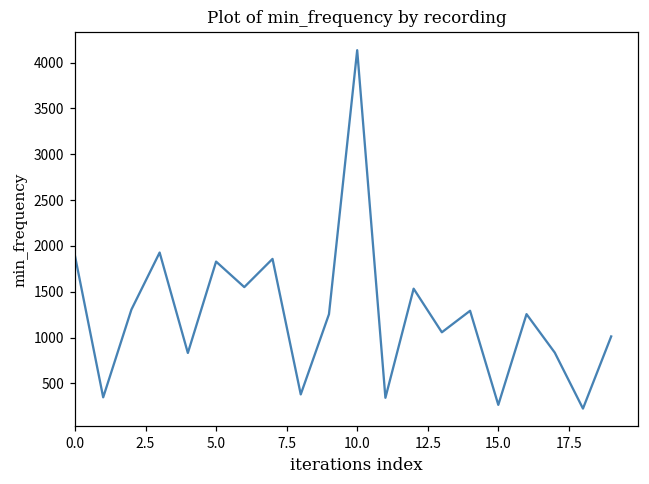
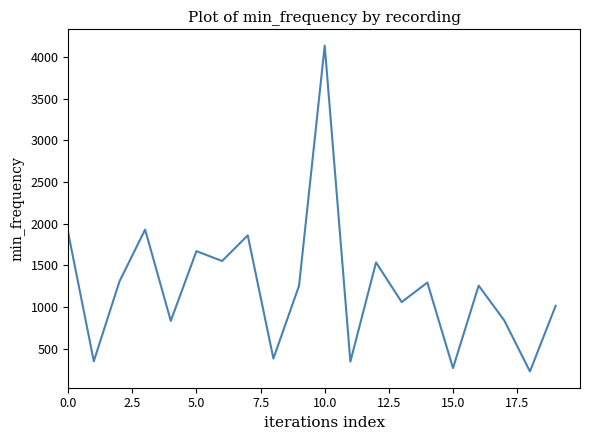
5.0: 1800 -> 1700
